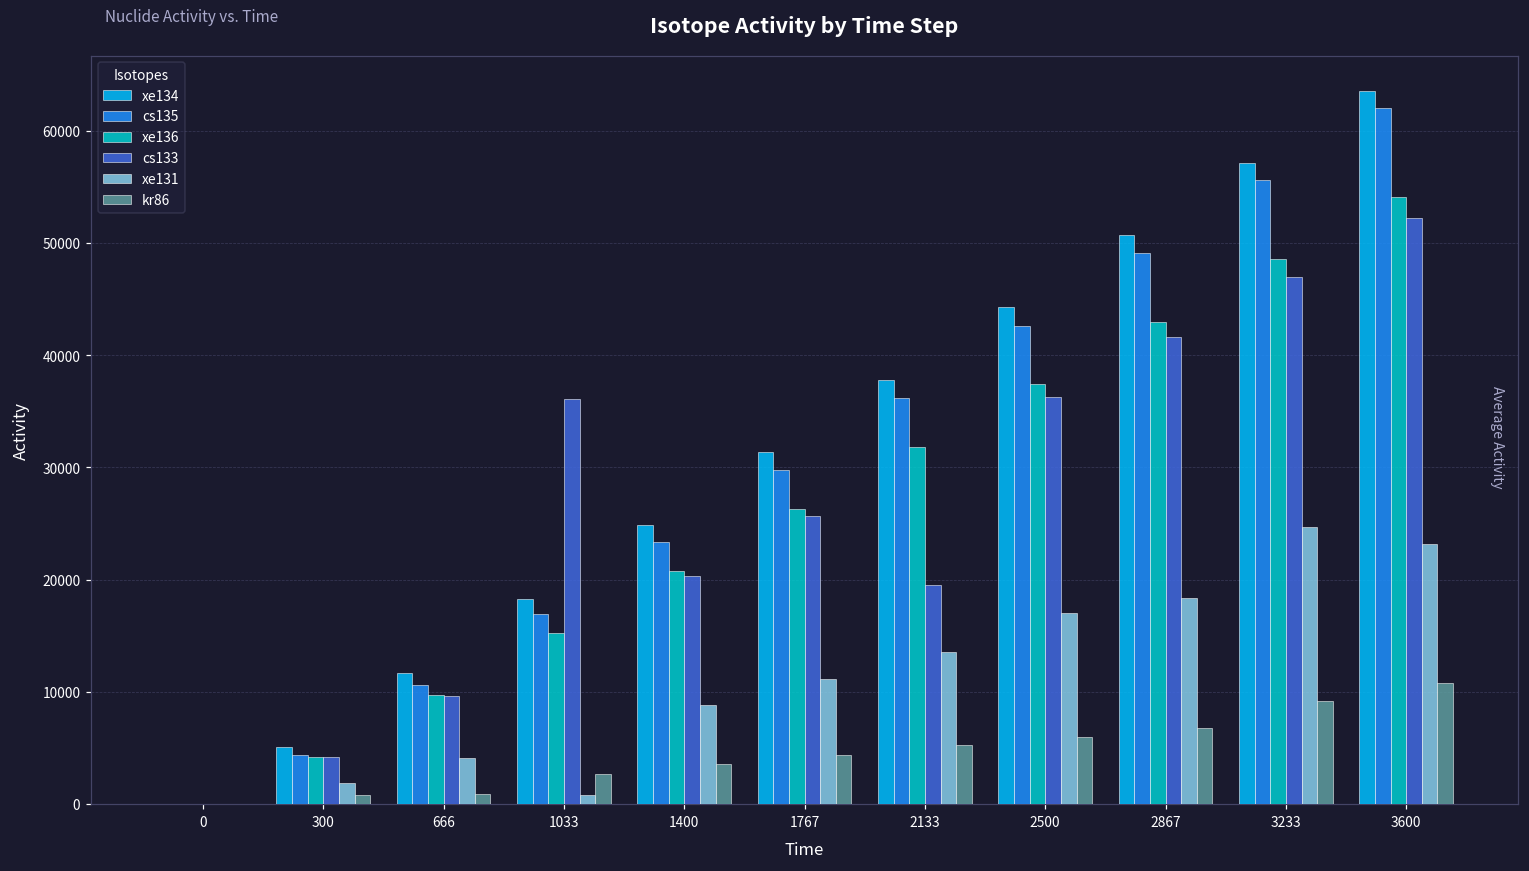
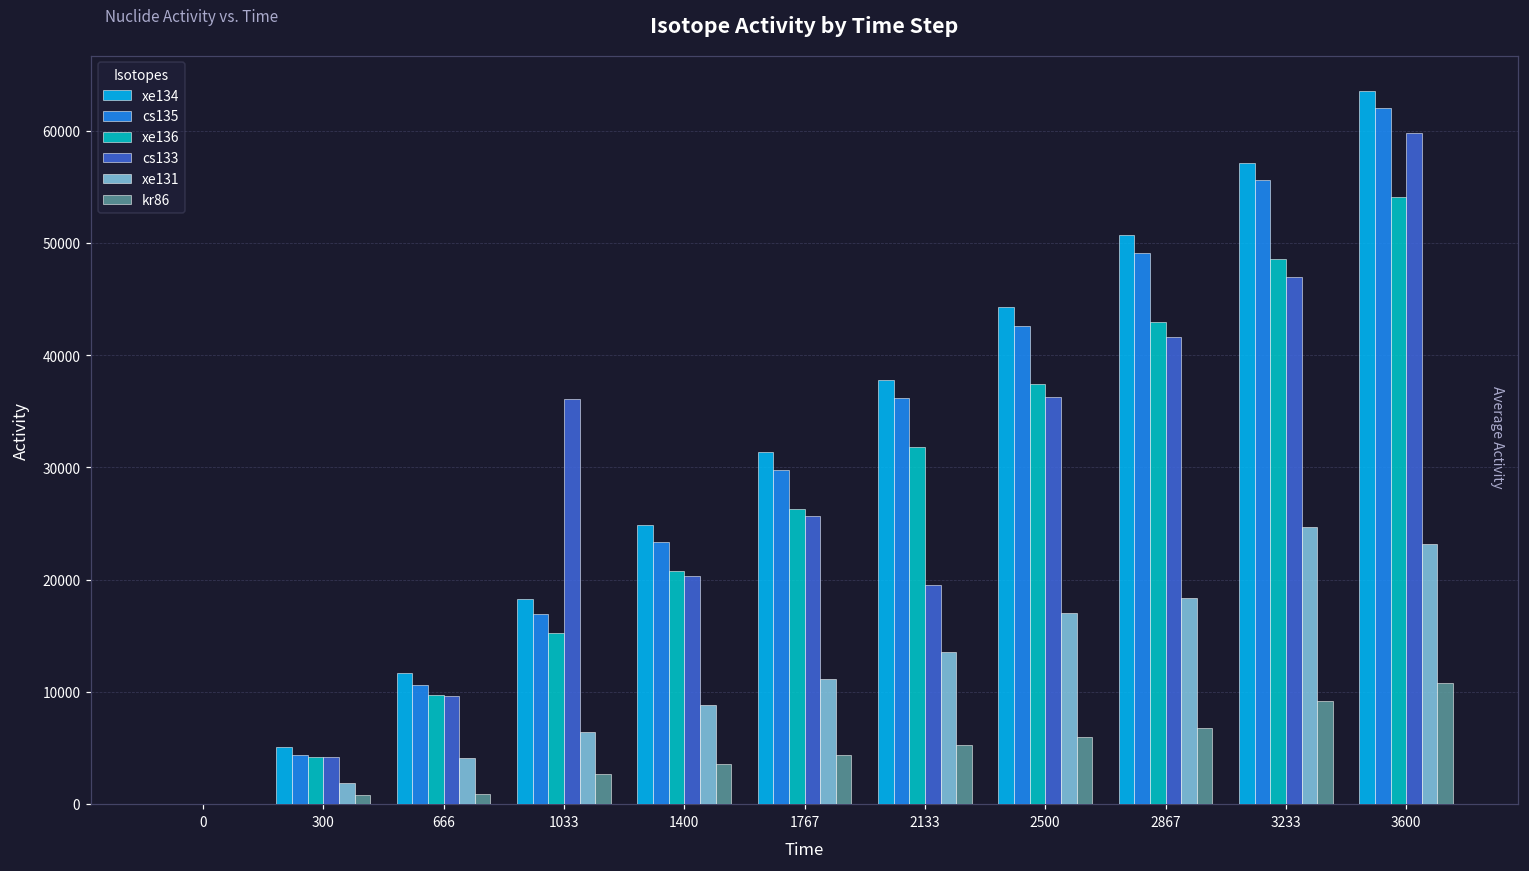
xe131, 1033: 800 -> 6500
cs133, 3600: 52300 -> 59800
